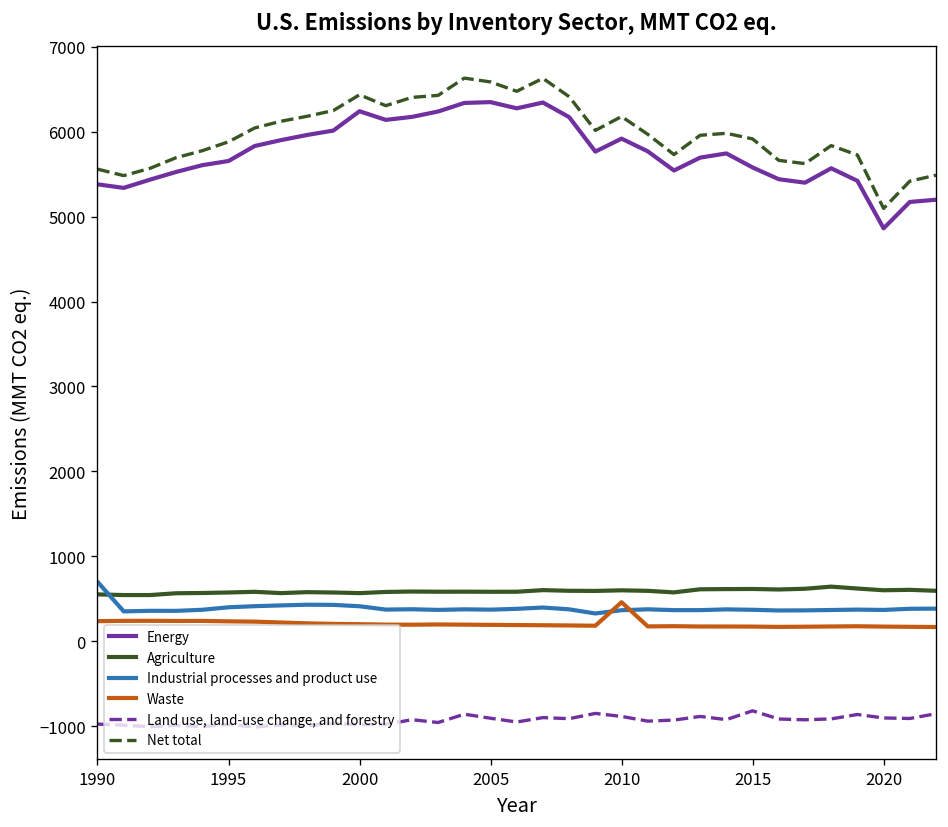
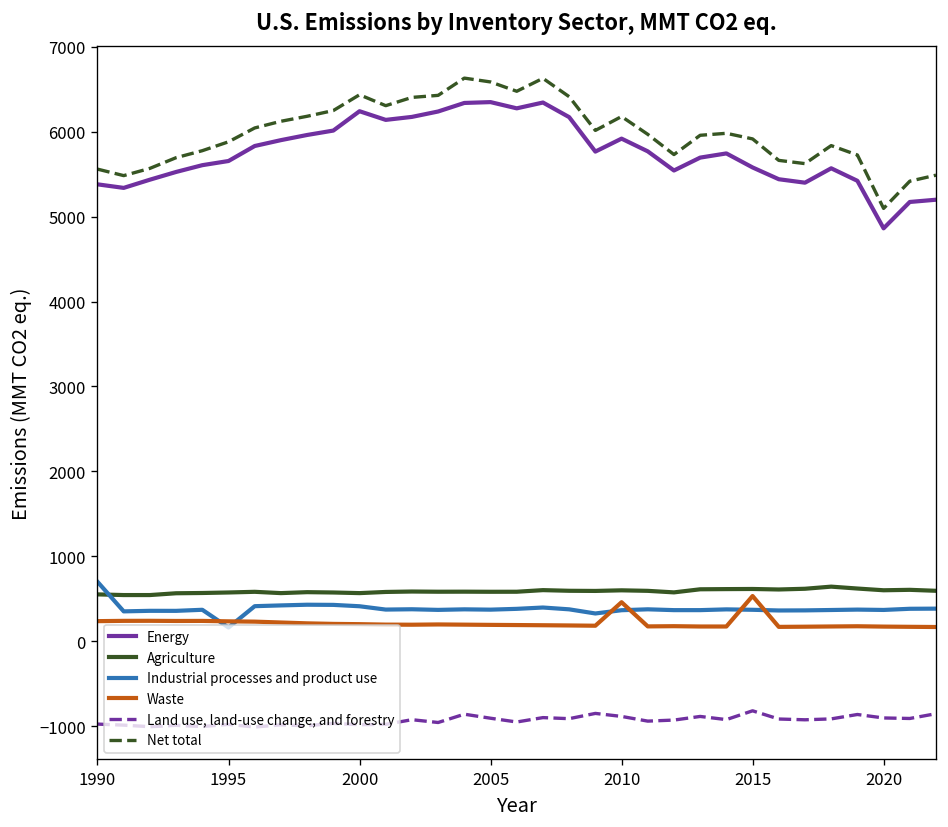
Industrial processes and product use, 1995: 400 -> 200
Waste, 2015: 200 -> 500
